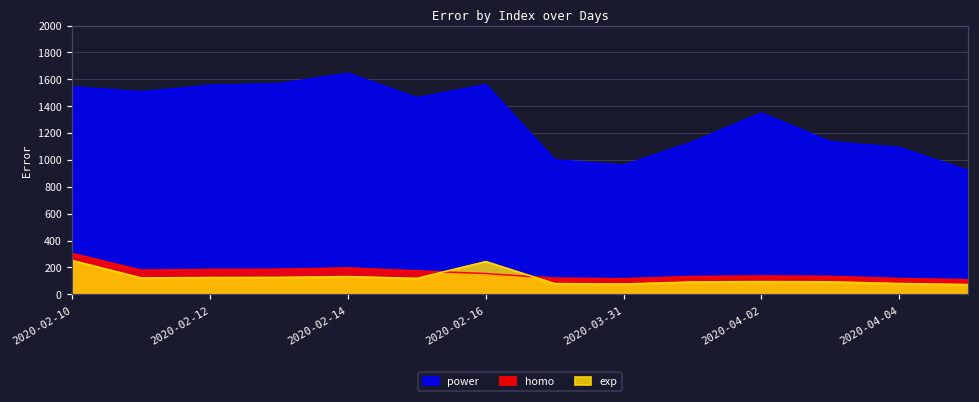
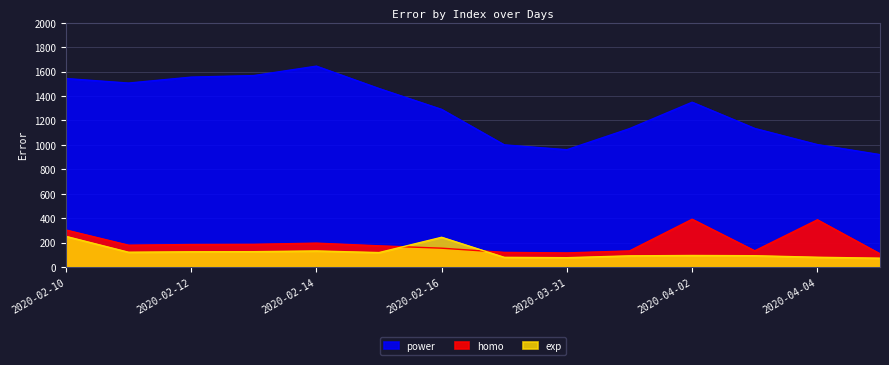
power, 2020-02-16: 1560 -> 1290
homo, 2020-04-02: 140 -> 390
power, 2020-04-04: 1090 -> 1000
homo, 2020-04-04: 120 -> 390
